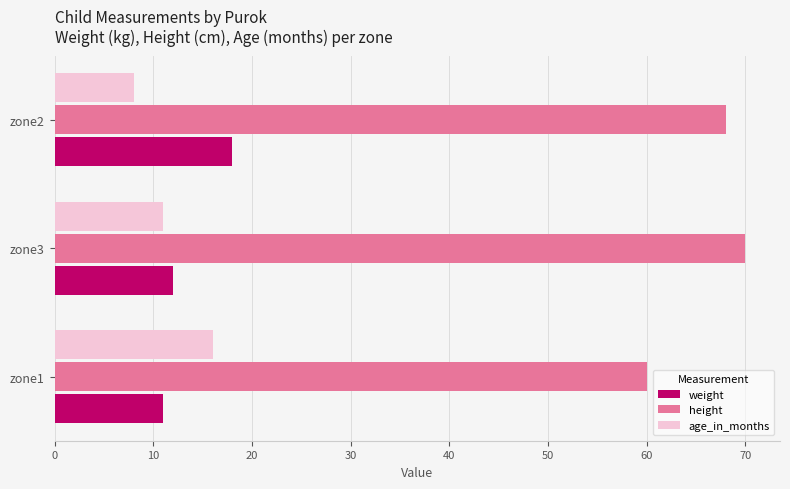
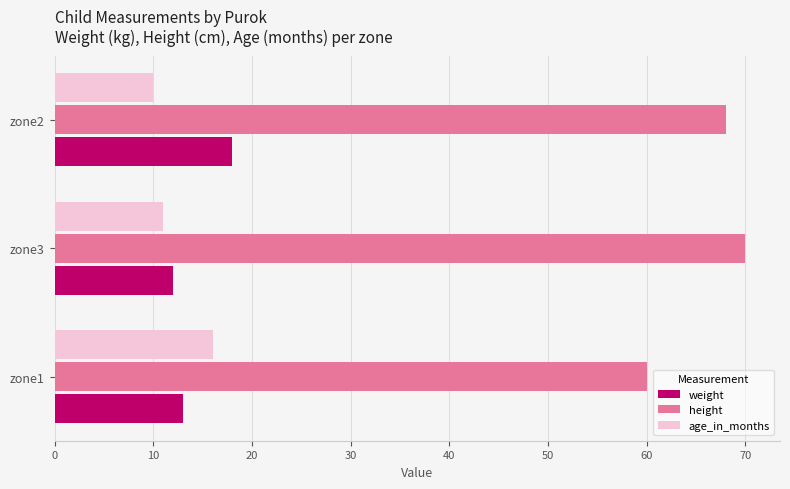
age_in_months, zone2: 8 -> 10
weight, zone1: 11 -> 13
